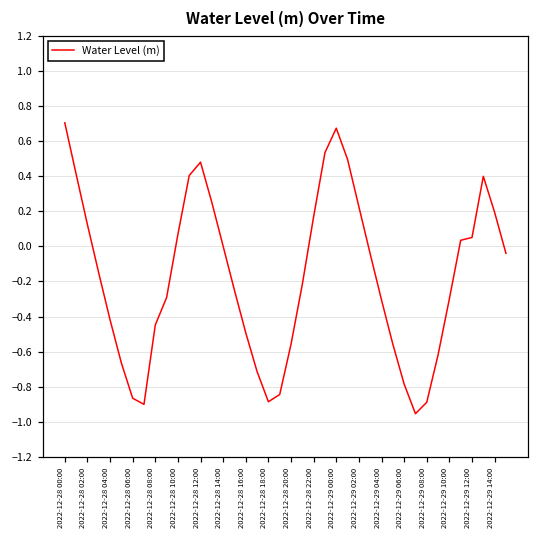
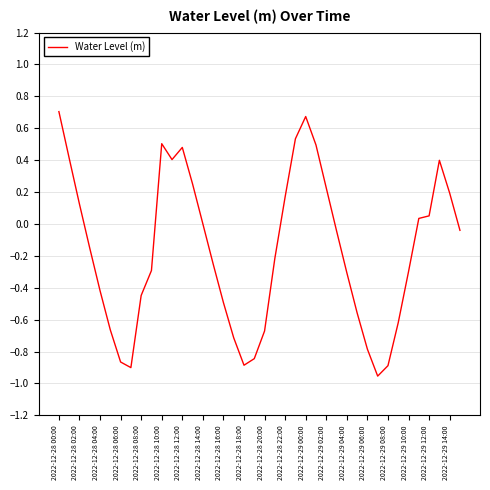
2022-12-28 10:00: 0.07 -> 0.50
2022-12-28 20:00: -0.56 -> -0.67
